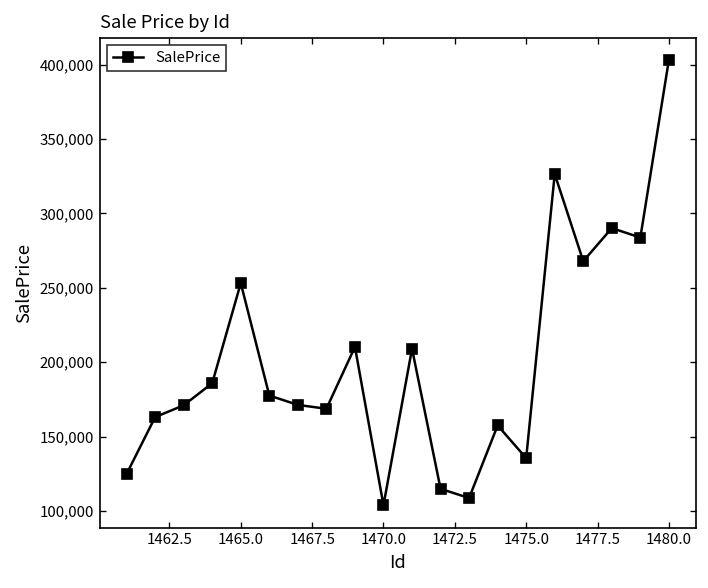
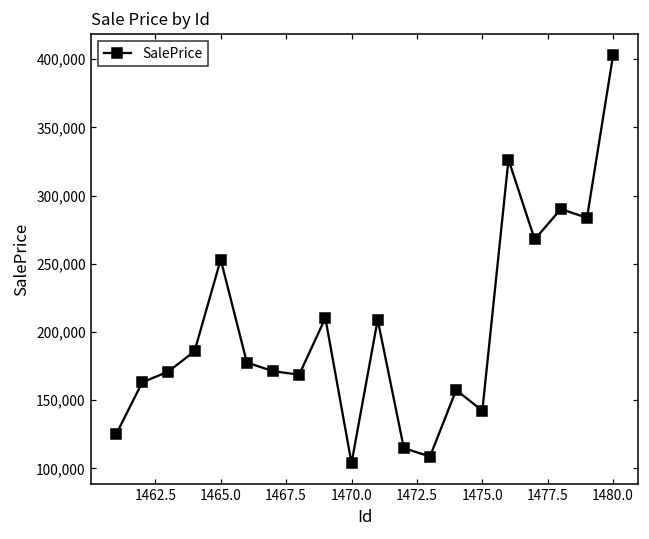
1475.0: 135,000 -> 142,000
